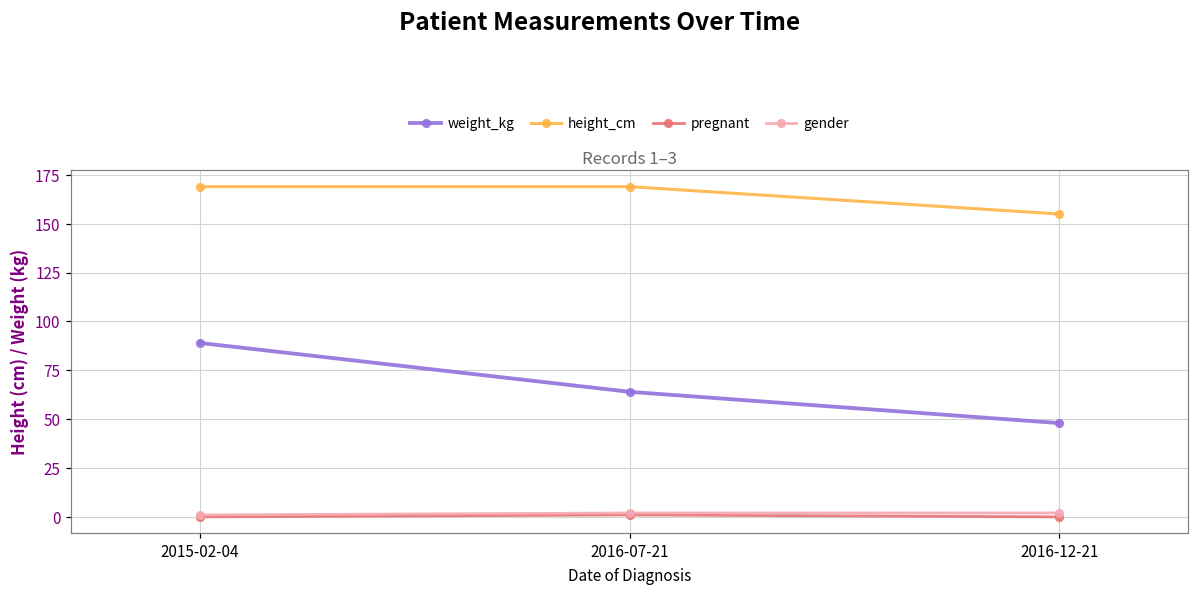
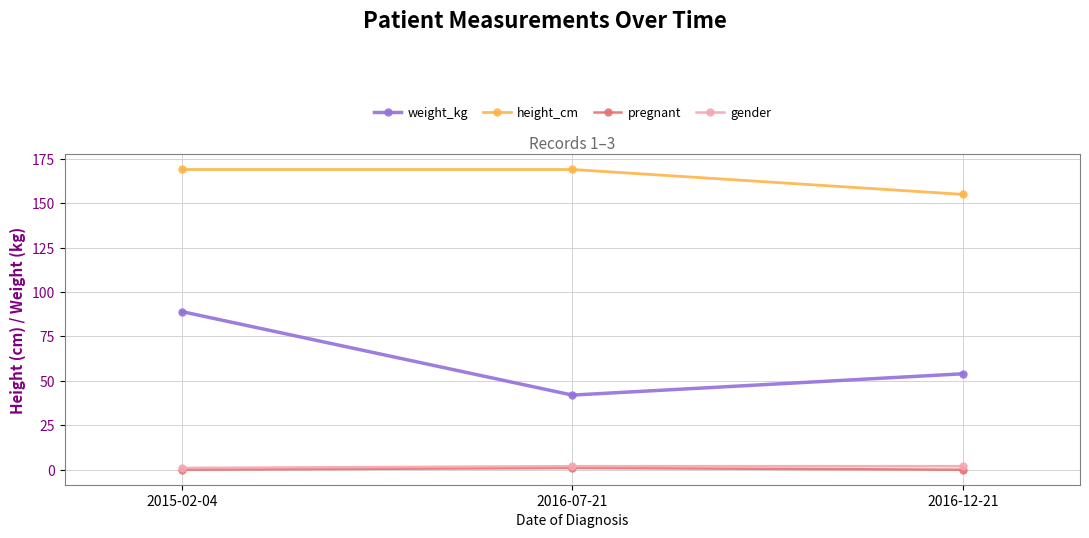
weight_kg, 2016-07-21: 64 -> 42
weight_kg, 2016-12-21: 48 -> 54
